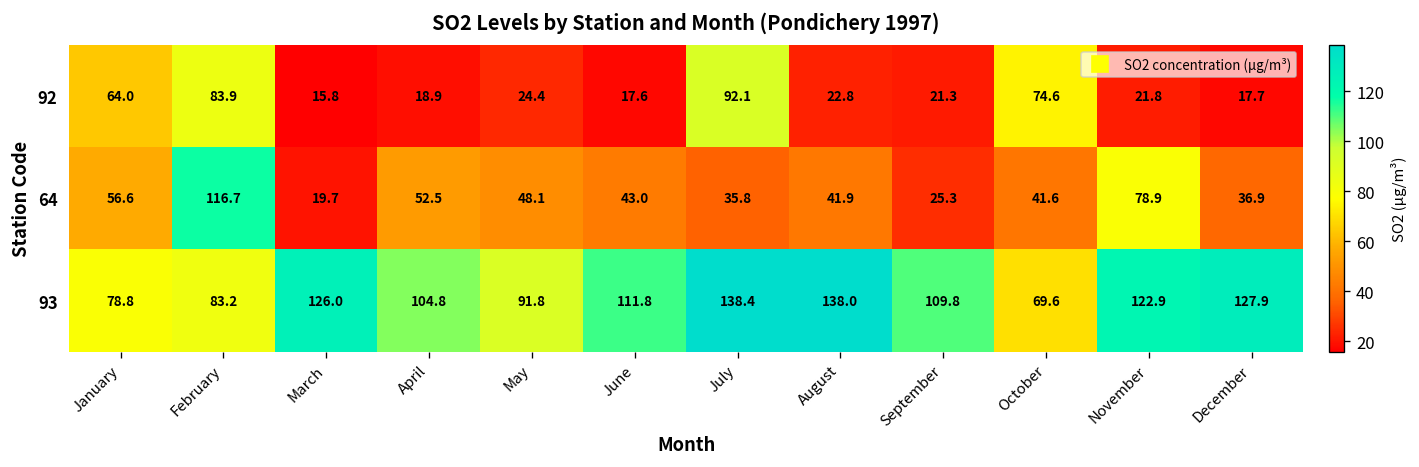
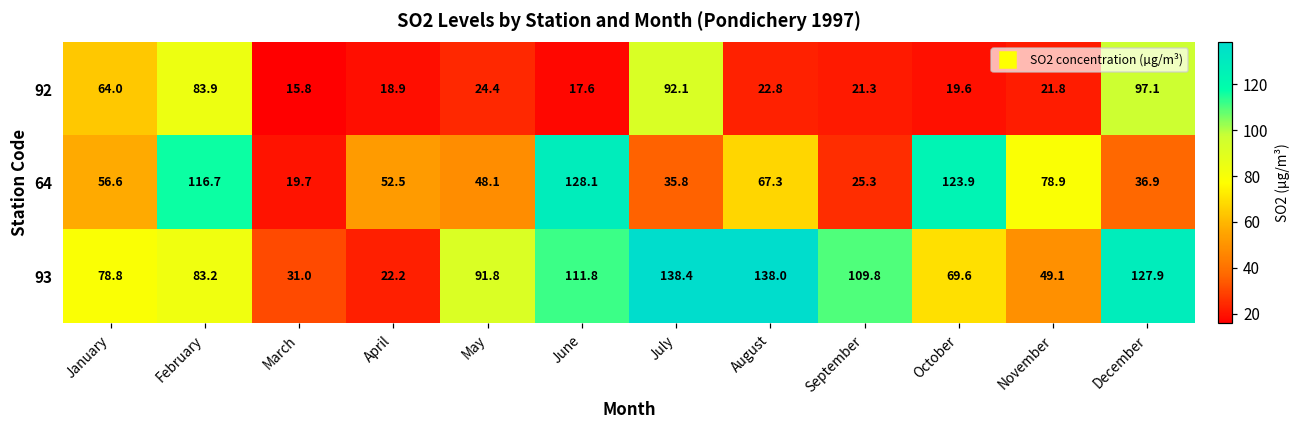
92, October: 74.6 -> 19.6
92, December: 17.7 -> 97.1
64, June: 43.0 -> 128.1
64, August: 41.9 -> 67.3
64, October: 41.6 -> 123.9
93, March: 126.0 -> 31.0
93, April: 104.8 -> 22.2
93, November: 122.9 -> 49.1
